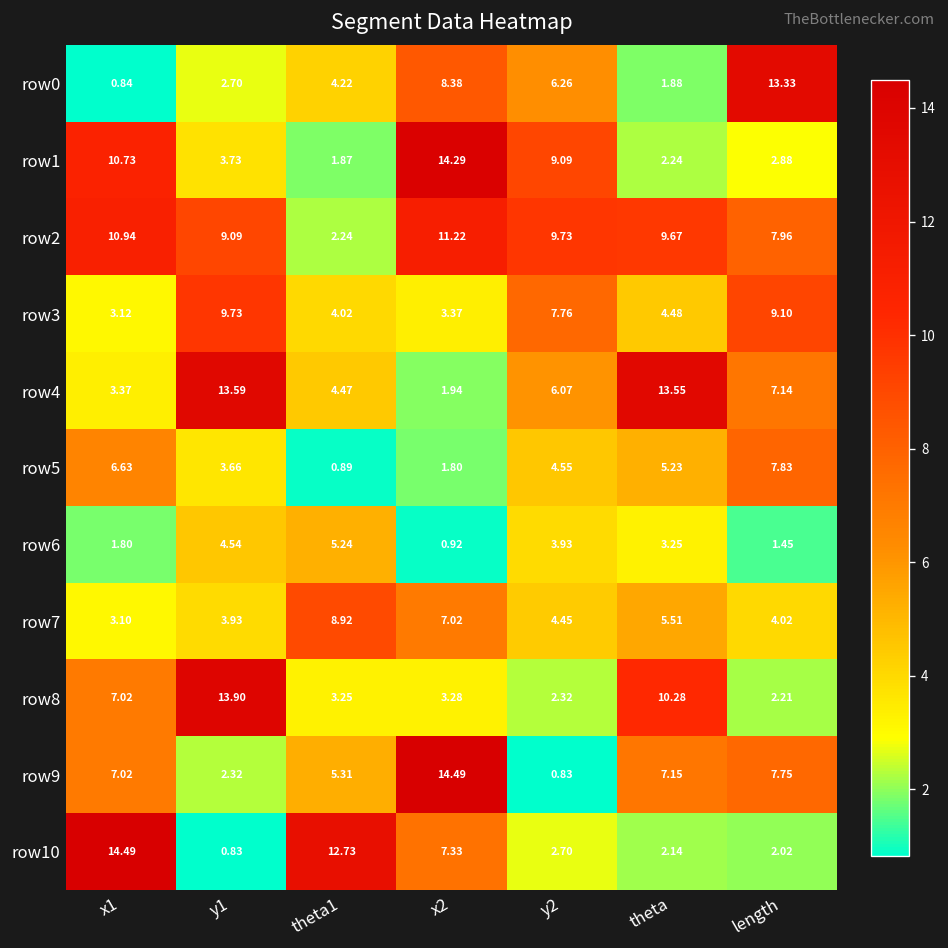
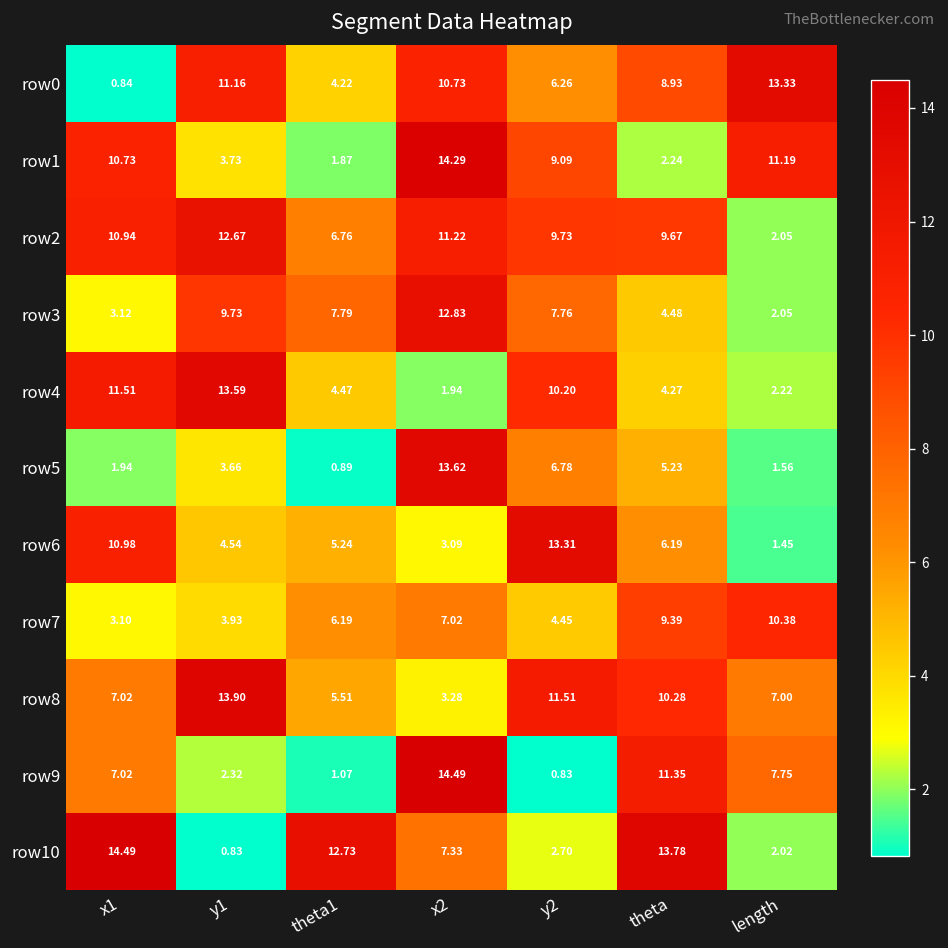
row0, y1: 2.70 -> 11.16
row0, x2: 8.38 -> 10.73
row0, theta: 1.88 -> 8.93
row1, length: 2.88 -> 11.19
row2, y1: 9.09 -> 12.67
row2, theta1: 2.24 -> 6.76
row2, length: 7.96 -> 2.05
row3, theta1: 4.02 -> 7.79
row3, x2: 3.37 -> 12.83
row3, length: 9.10 -> 2.05
row4, x1: 3.37 -> 11.51
row4, y2: 6.07 -> 10.20
row4, theta: 13.55 -> 4.27
row4, length: 7.14 -> 2.22
row5, x1: 6.63 -> 1.94
row5, x2: 1.80 -> 13.62
row5, y2: 4.55 -> 6.78
row5, length: 7.83 -> 1.56
row6, x1: 1.80 -> 10.98
row6, x2: 0.92 -> 3.09
row6, y2: 3.93 -> 13.31
row6, theta: 3.25 -> 6.19
row7, theta1: 8.92 -> 6.19
row7, theta: 5.51 -> 9.39
row7, length: 4.02 -> 10.38
row8, theta1: 3.25 -> 5.51
row8, y2: 2.32 -> 11.51
row8, length: 2.21 -> 7.00
row9, theta1: 5.31 -> 1.07
row9, theta: 7.15 -> 11.35
row10, theta: 2.14 -> 13.78
